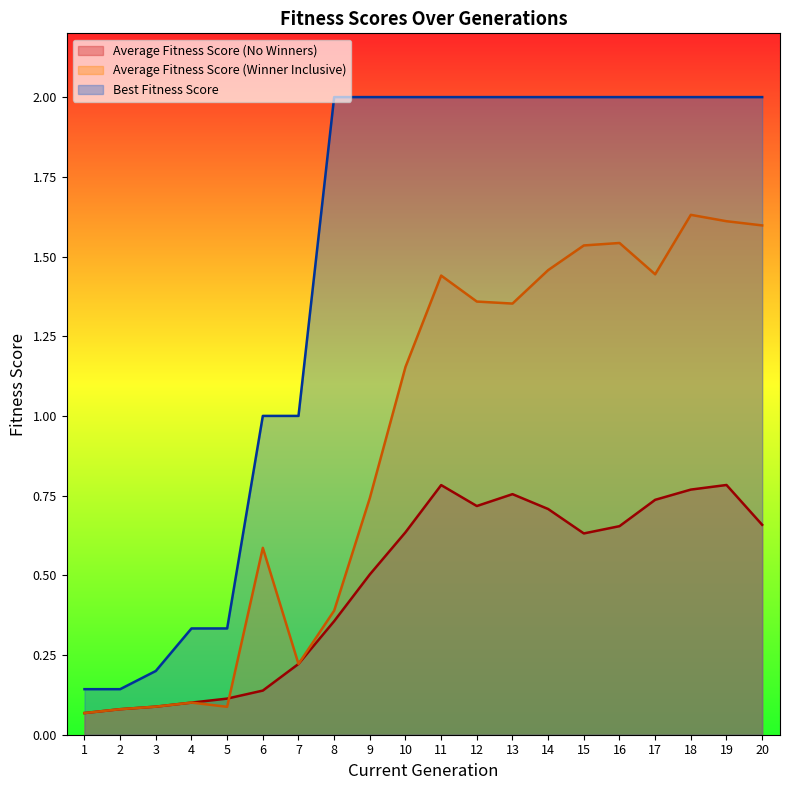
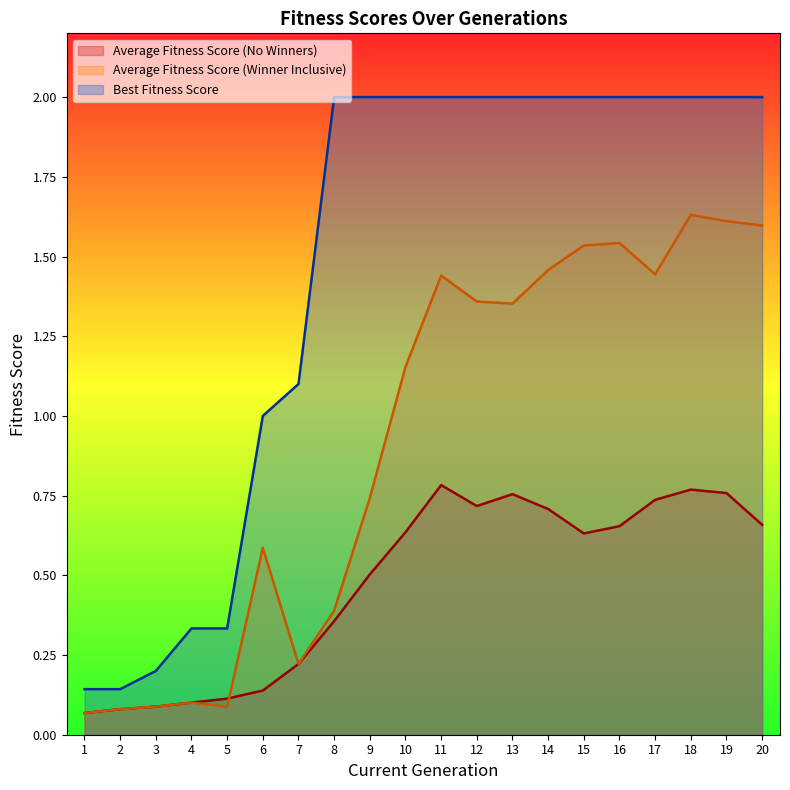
Best Fitness Score, 7: 1.0 -> 1.1
Average Fitness Score (No Winners), 19: 0.78 -> 0.76
